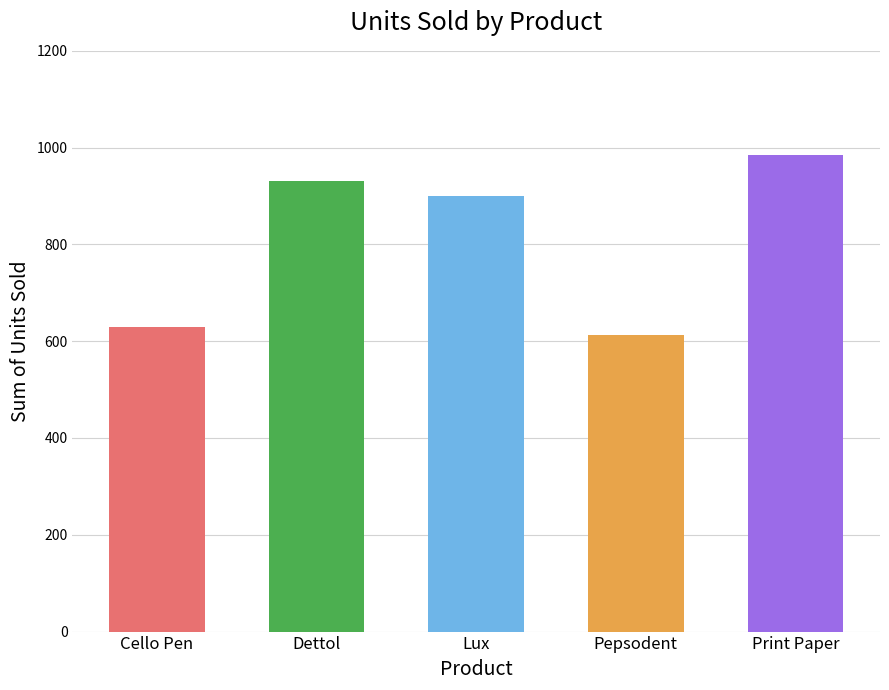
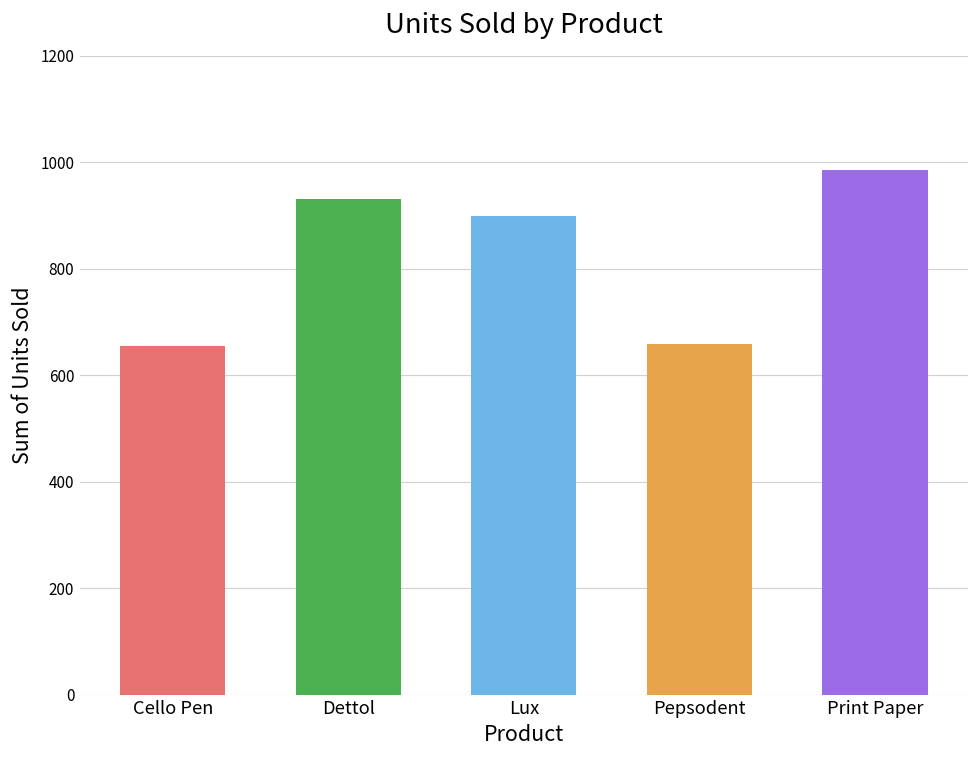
Cello Pen: 630 -> 660
Pepsodent: 610 -> 660
